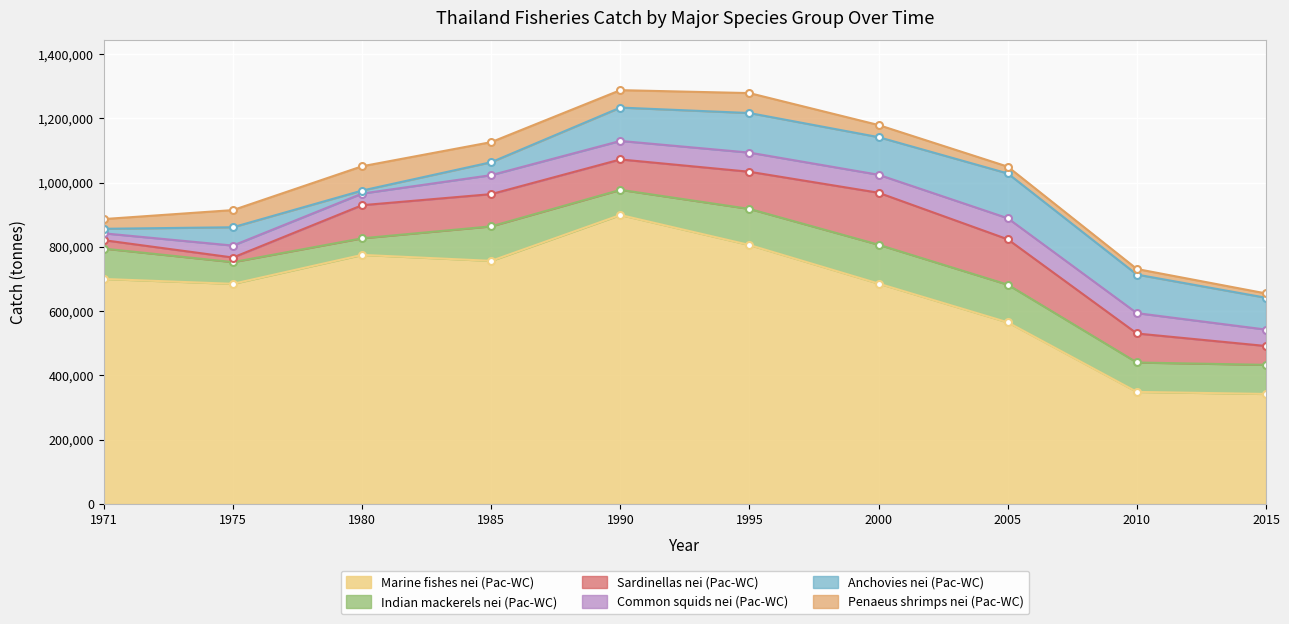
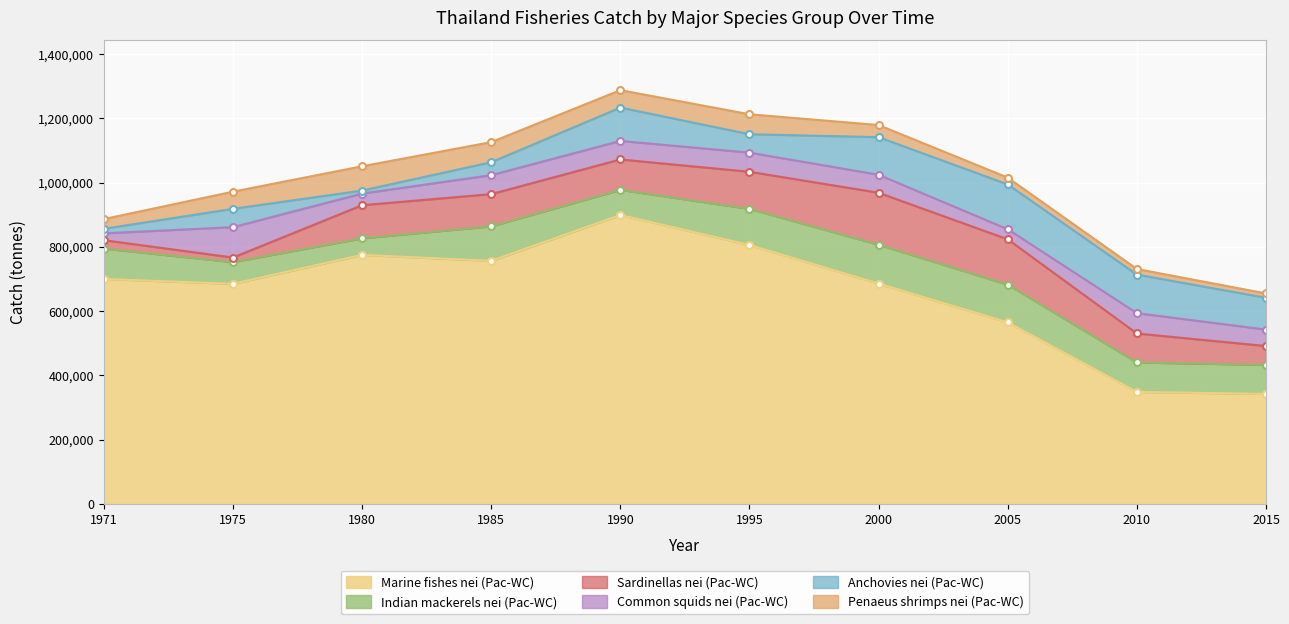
Common squids nei (Pac-WC), 1975: 40,000 -> 90,000
Anchovies nei (Pac-WC), 1995: 120,000 -> 60,000
Common squids nei (Pac-WC), 2005: 70,000 -> 30,000
